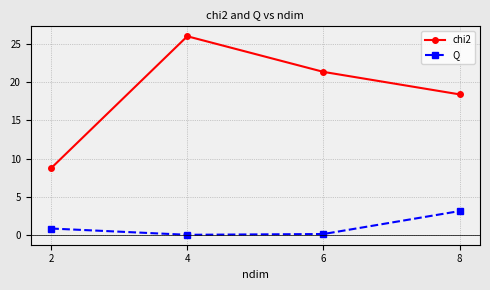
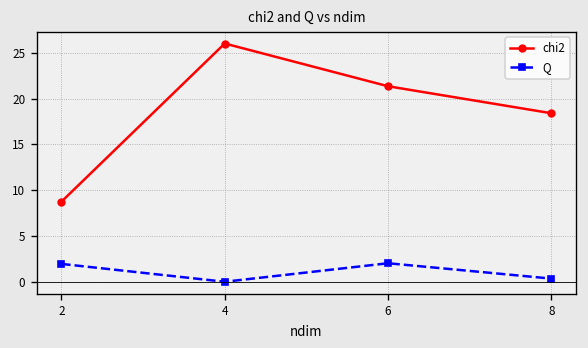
Q, 2: 1 -> 2
Q, 6: 0 -> 2
Q, 8: 3 -> 0
